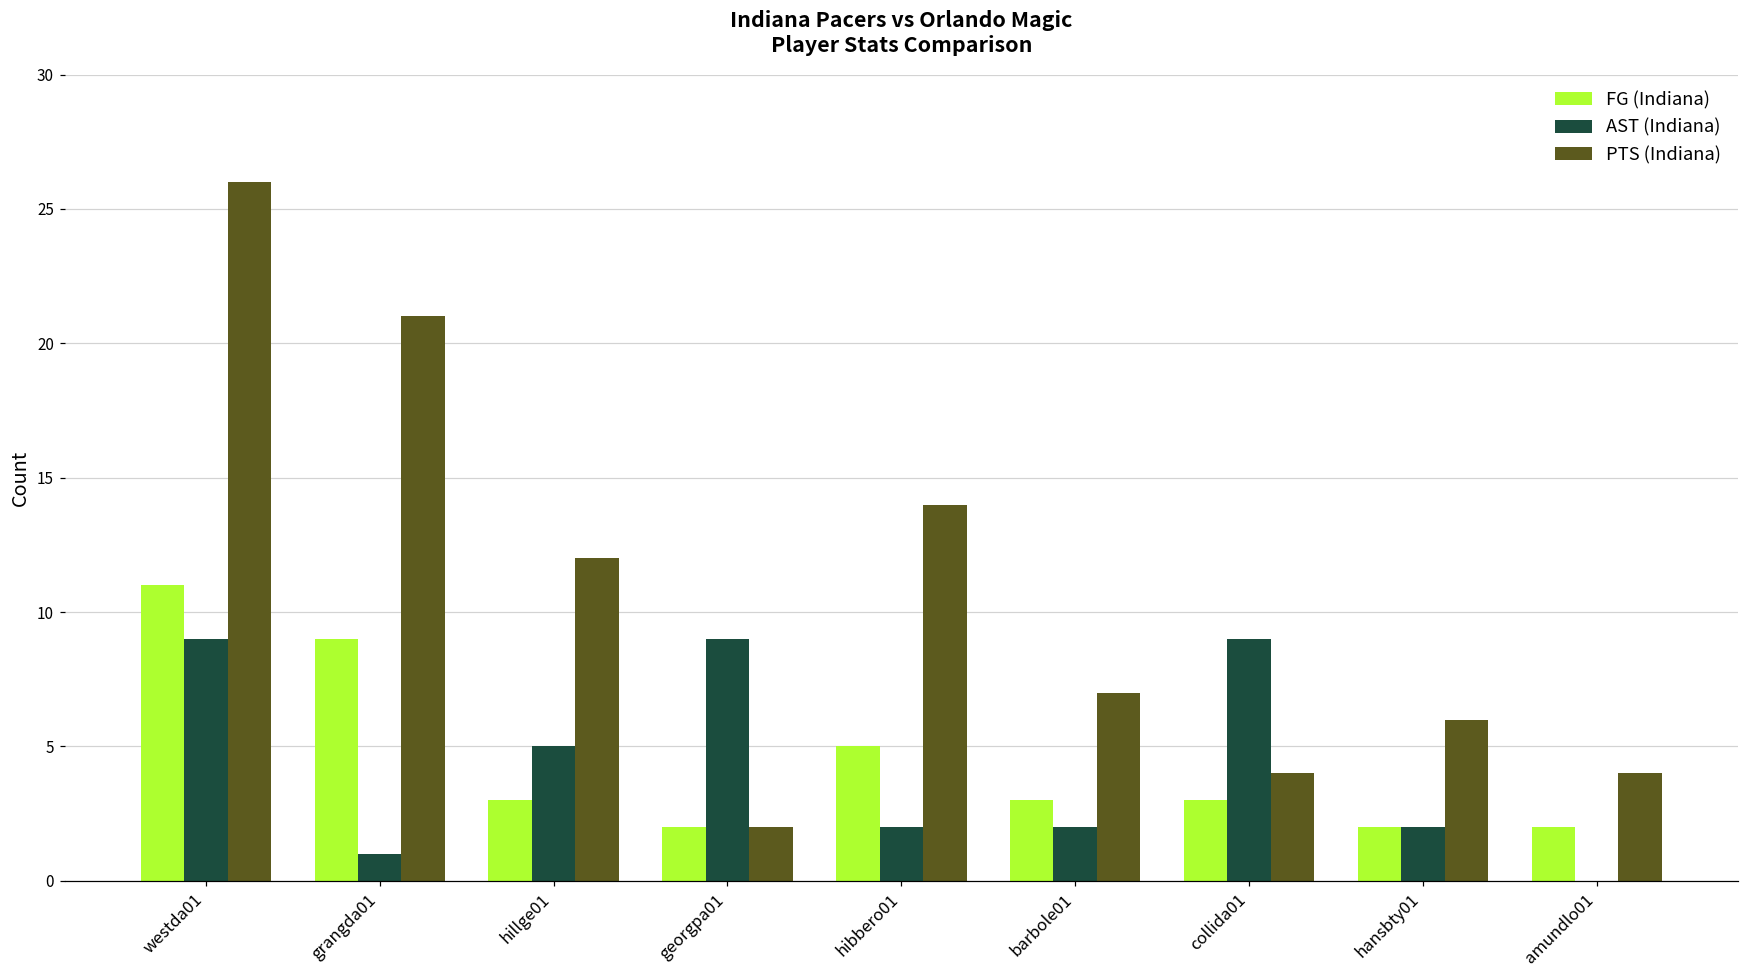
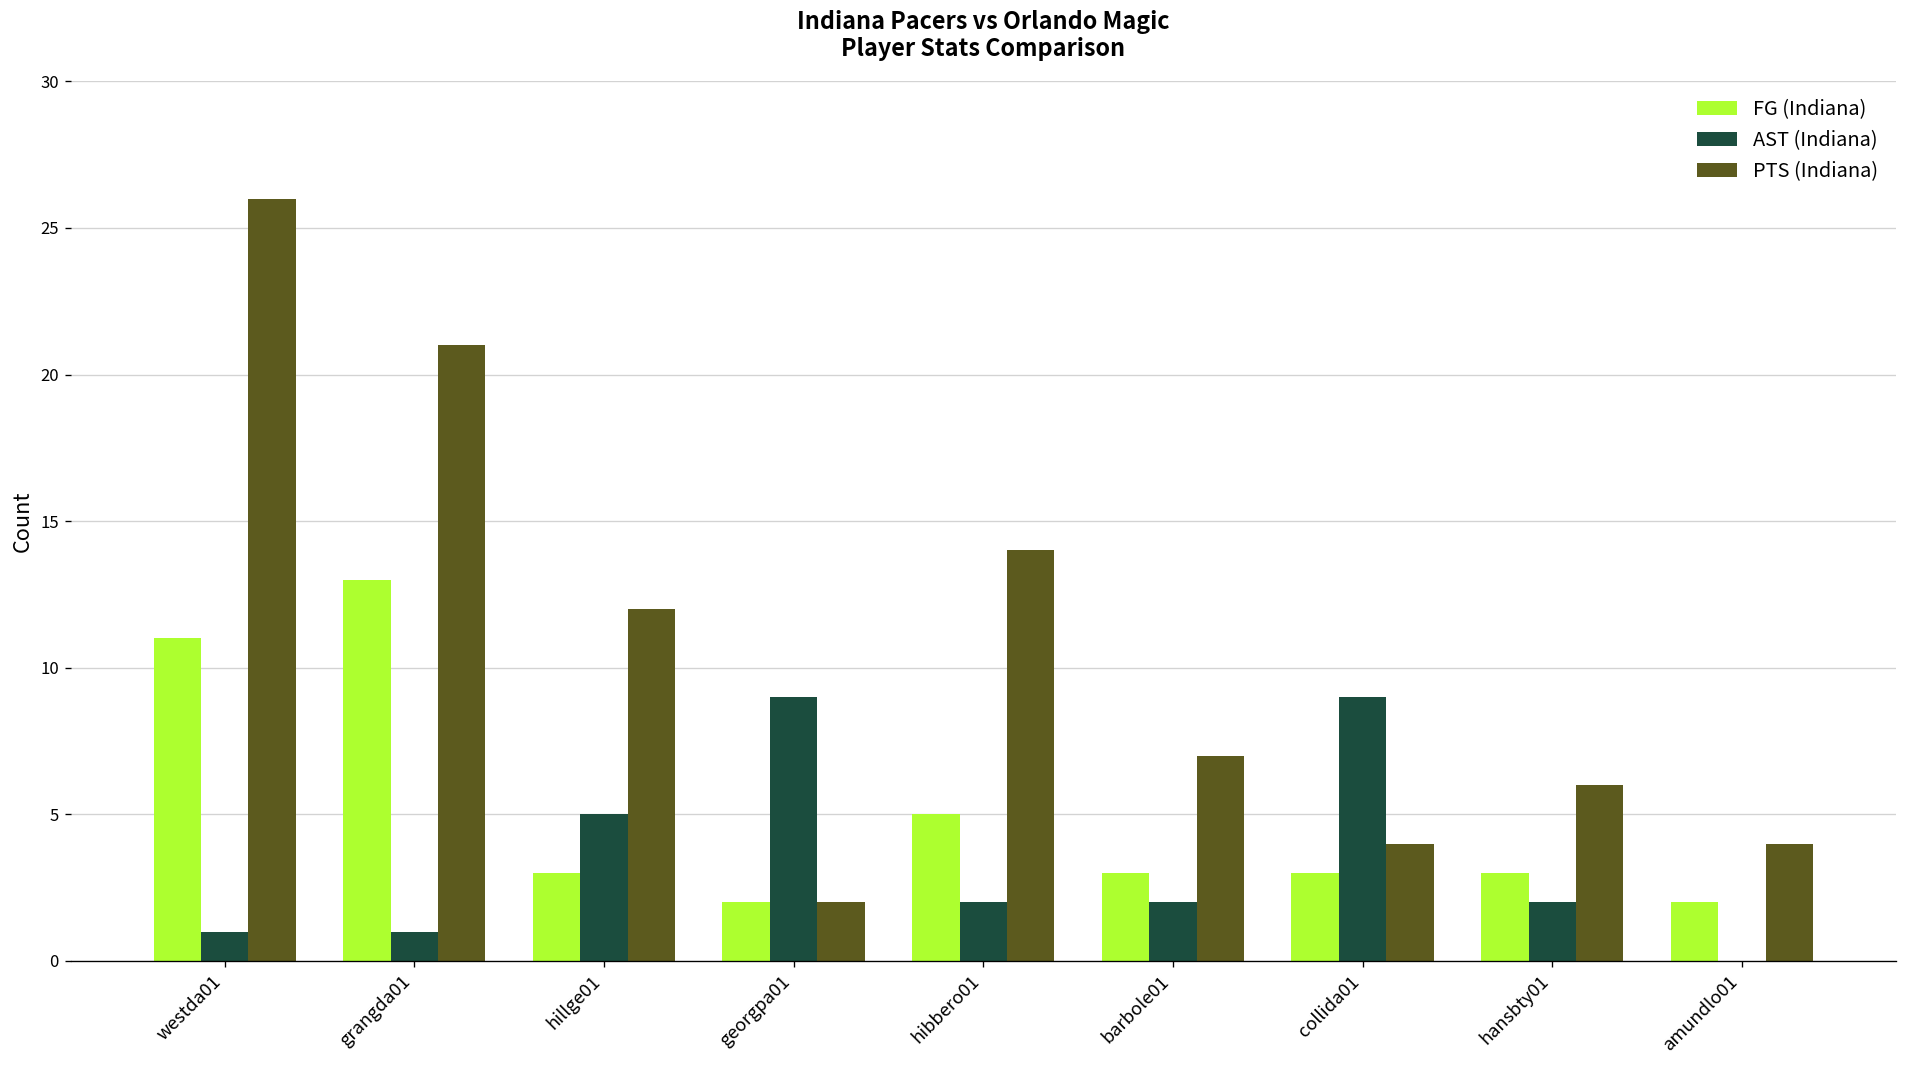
AST (Indiana), westda01: 9 -> 1
FG (Indiana), grangda01: 9 -> 13
FG (Indiana), hansbty01: 2 -> 3
